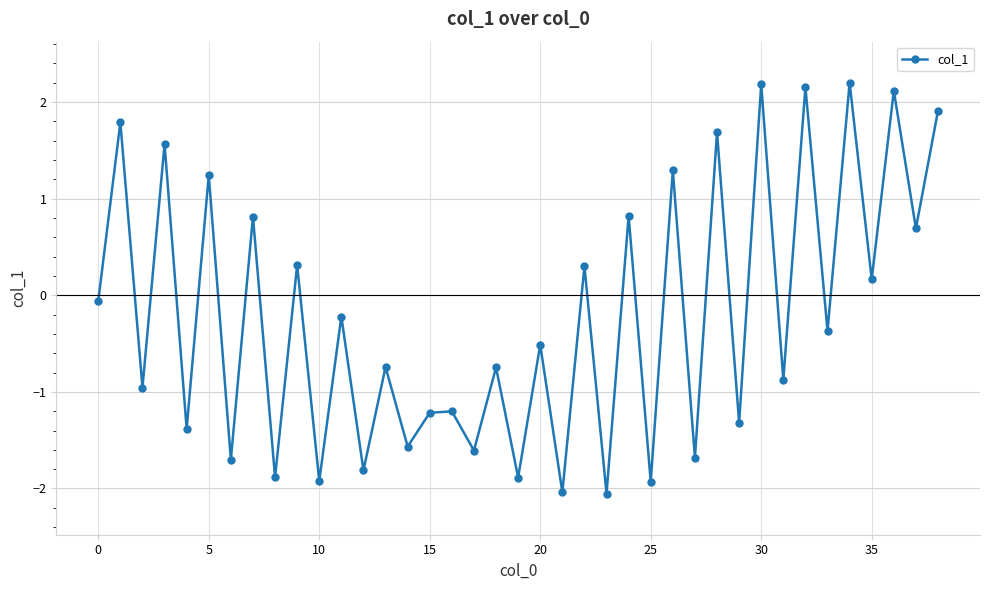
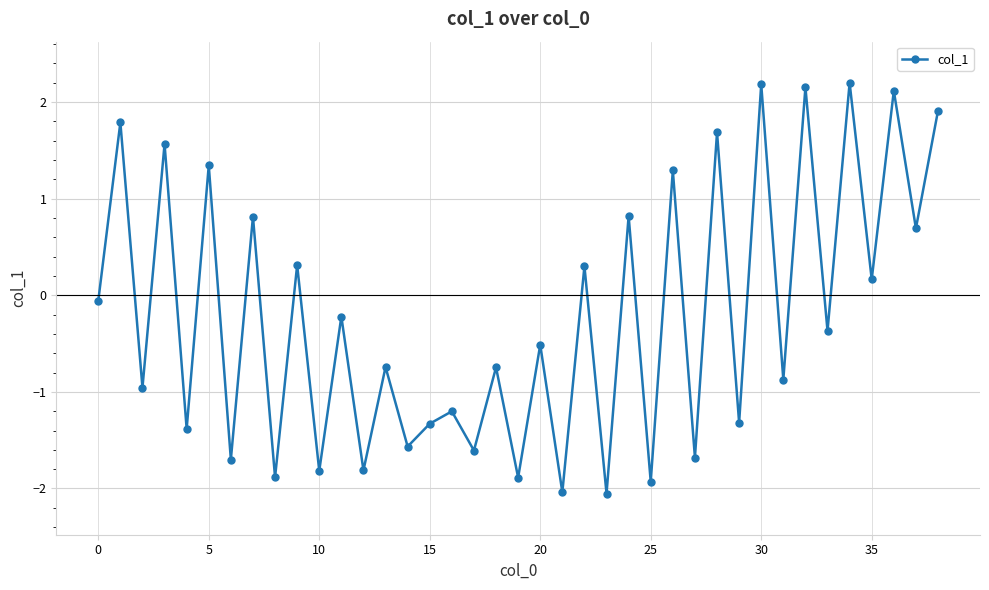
5: 1.2 -> 1.3
10: -1.9 -> -1.8
15: -1.2 -> -1.3
